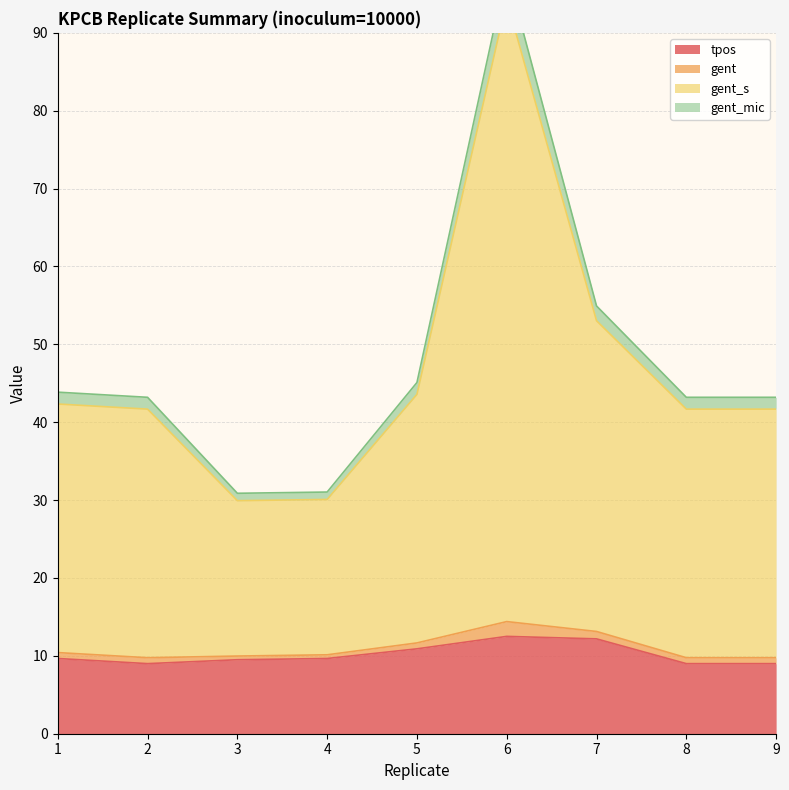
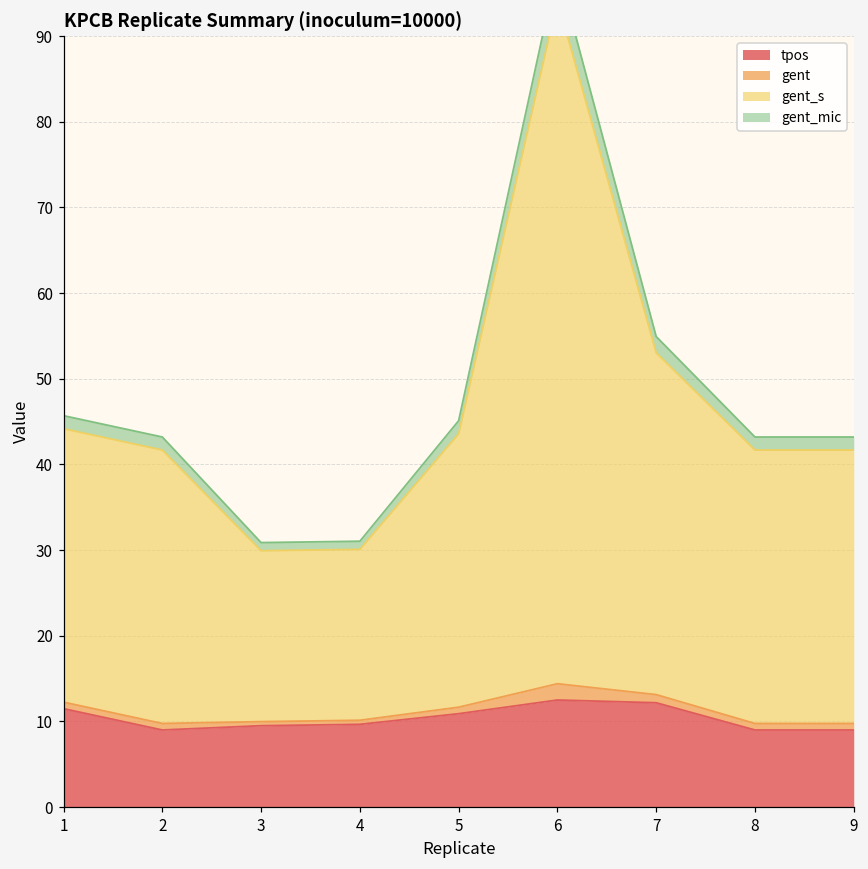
tpos, 1: 10 -> 11
